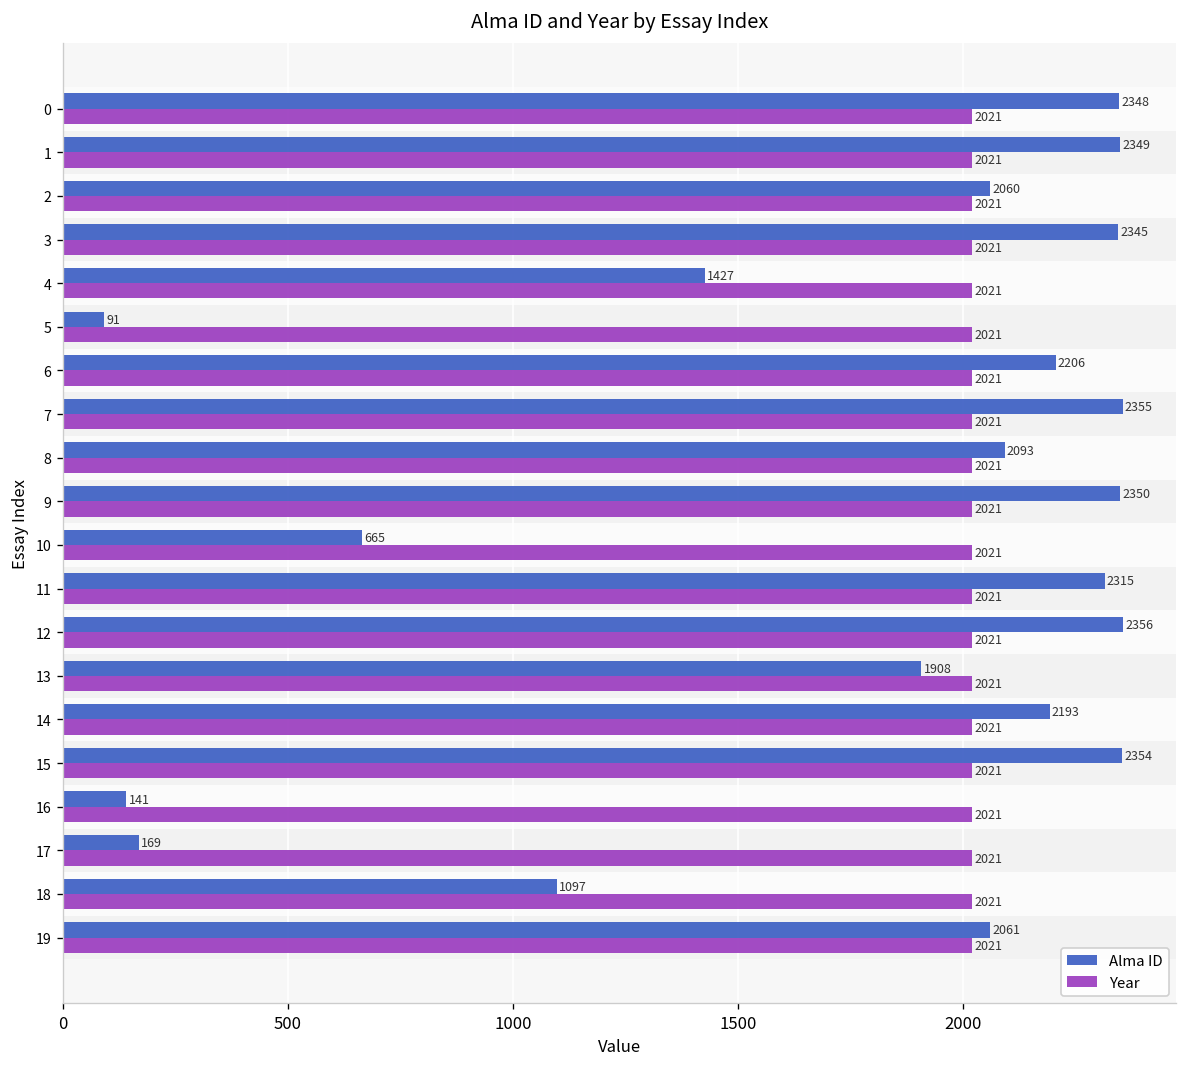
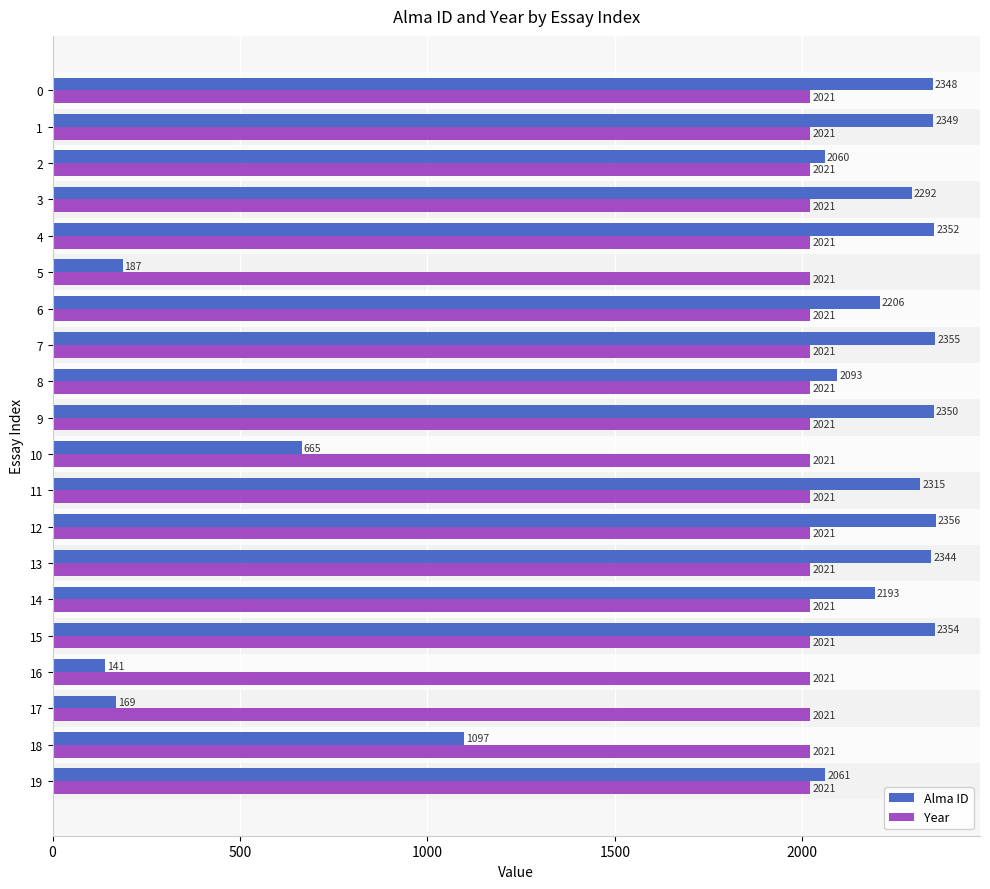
Alma ID, 3: 2345 -> 2292
Alma ID, 4: 1427 -> 2352
Alma ID, 5: 91 -> 187
Alma ID, 13: 1908 -> 2344
